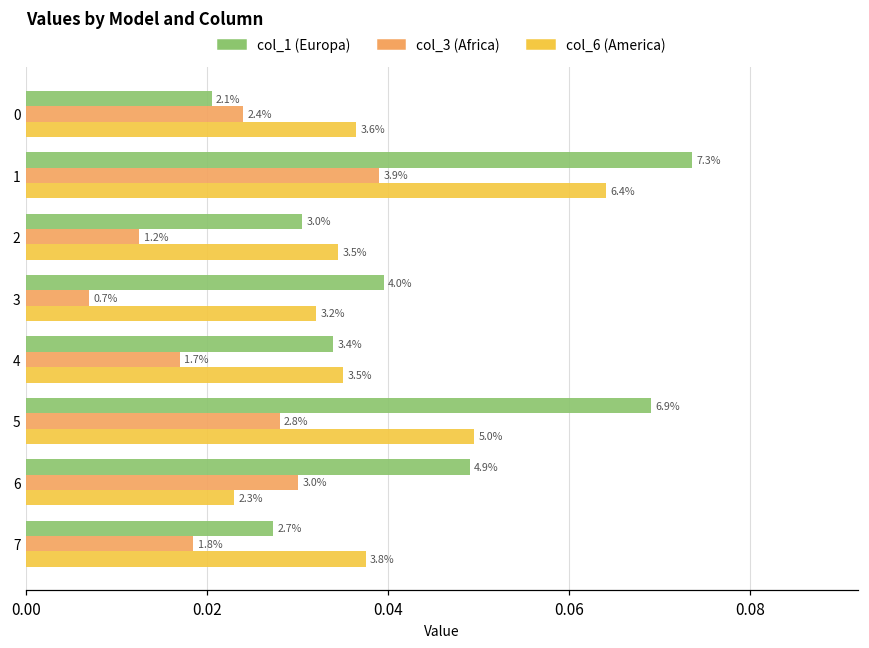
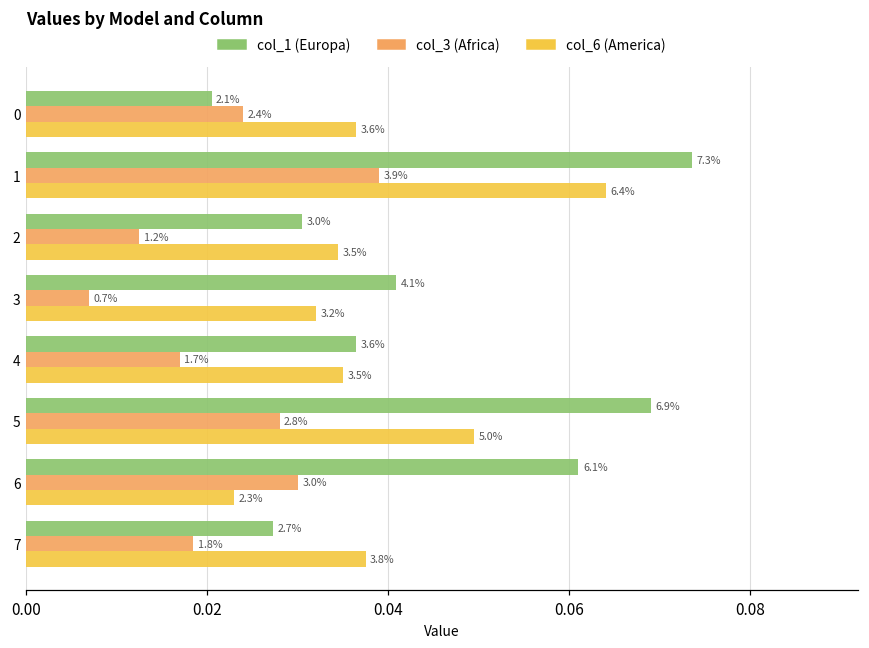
col_1 (Europa), 3: 4.0% -> 4.1%
col_1 (Europa), 4: 3.4% -> 3.6%
col_1 (Europa), 6: 4.9% -> 6.1%
